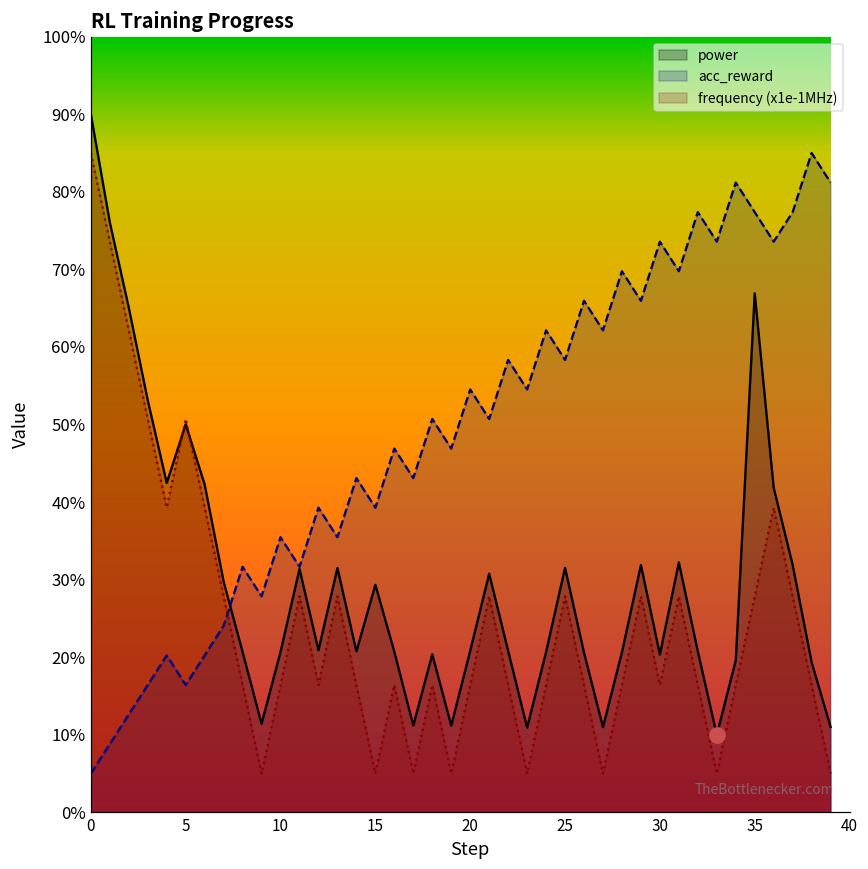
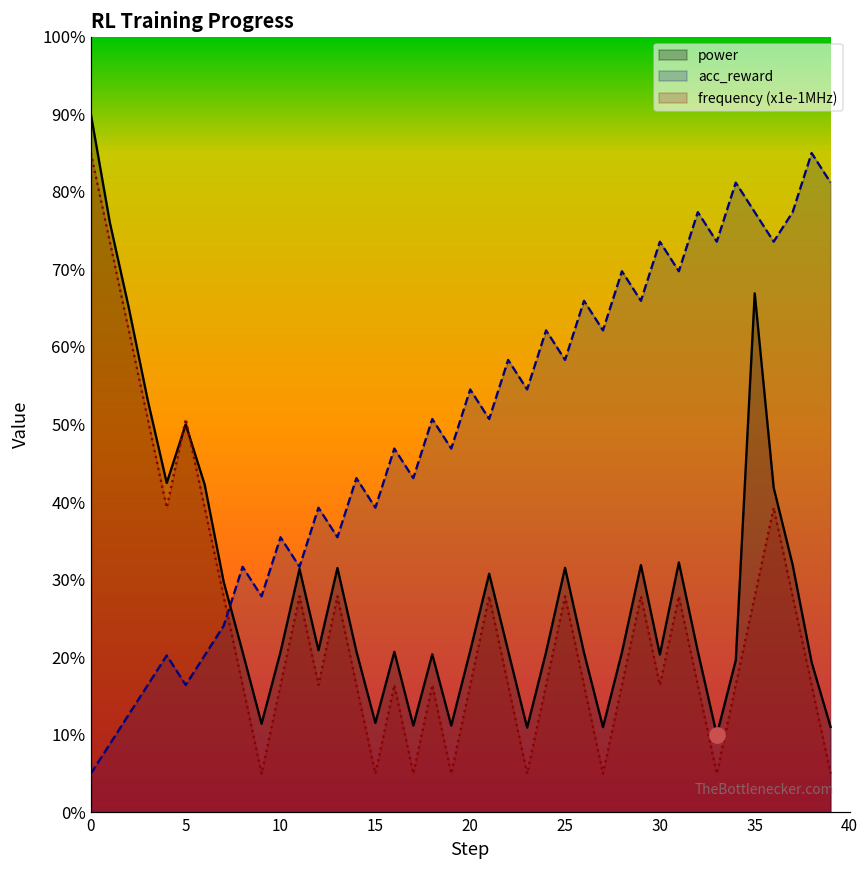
power, 15: 29% -> 12%
